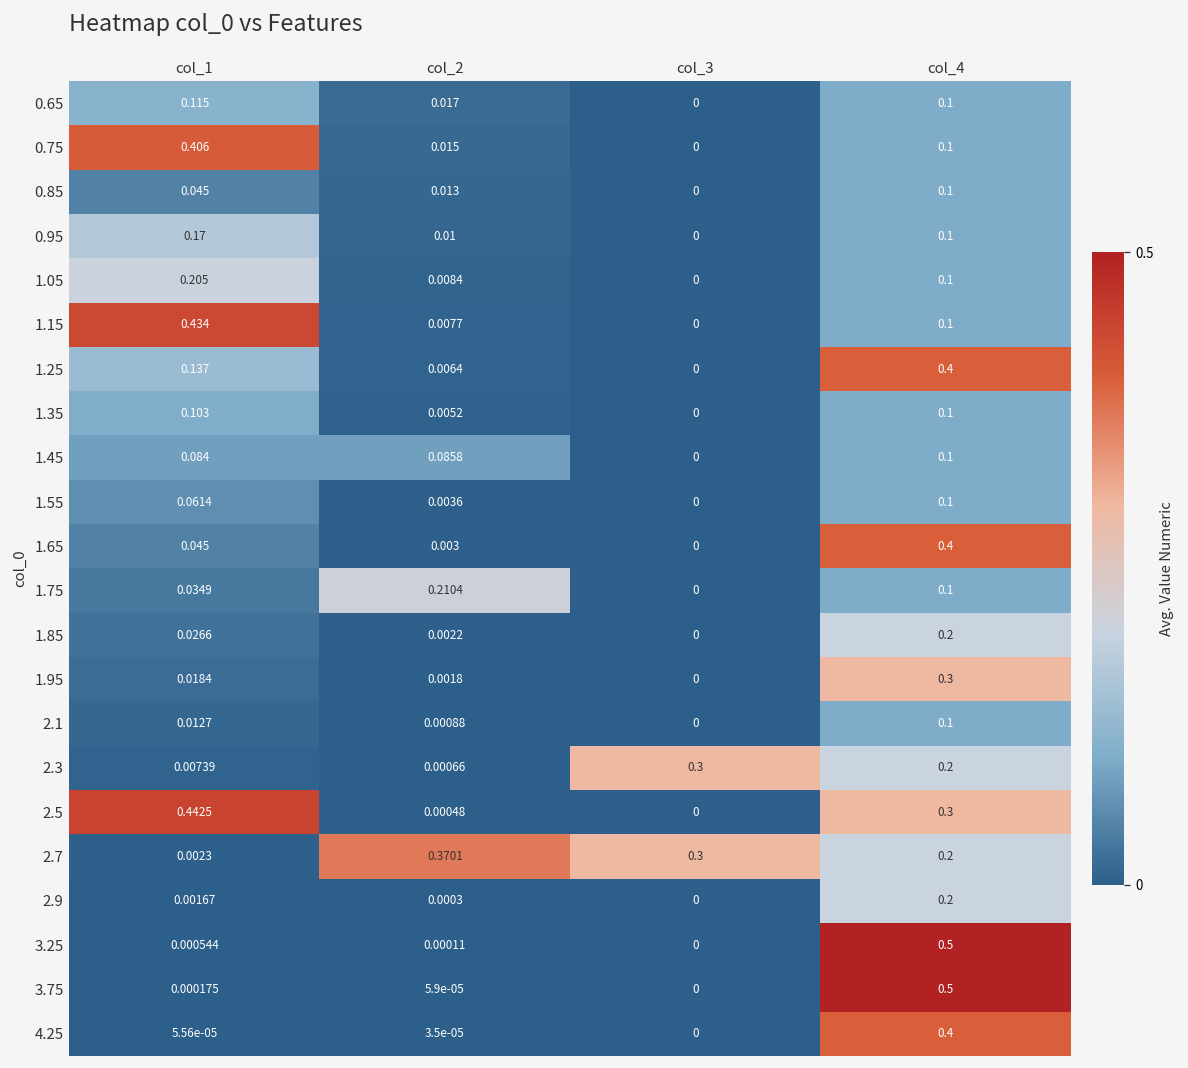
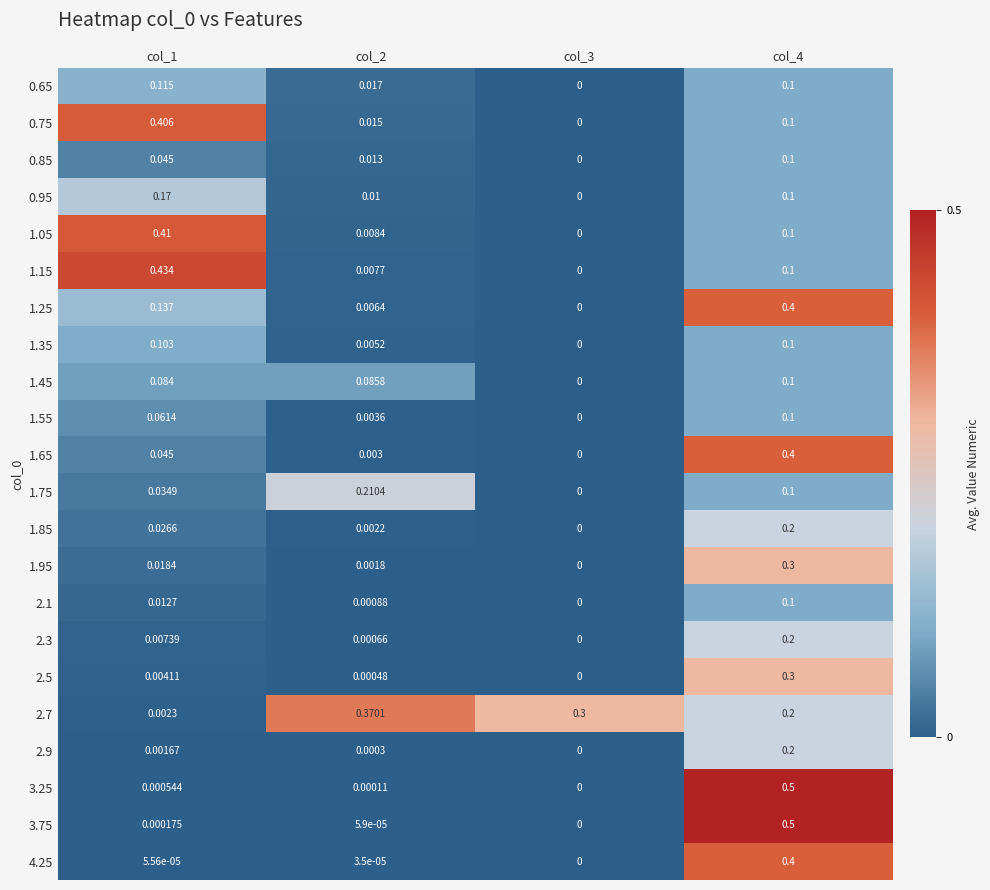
1.05, col_1: 0.205 -> 0.41
2.3, col_3: 0.3 -> 0
2.5, col_1: 0.4425 -> 0.00411
